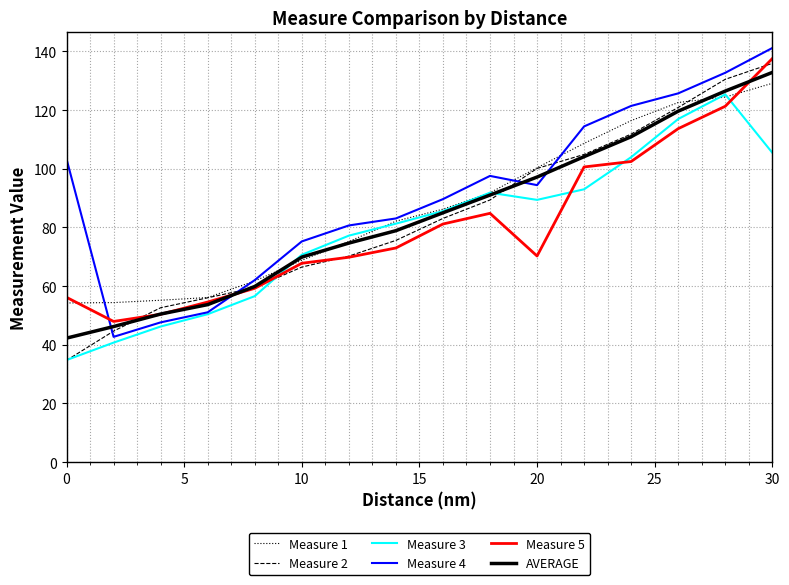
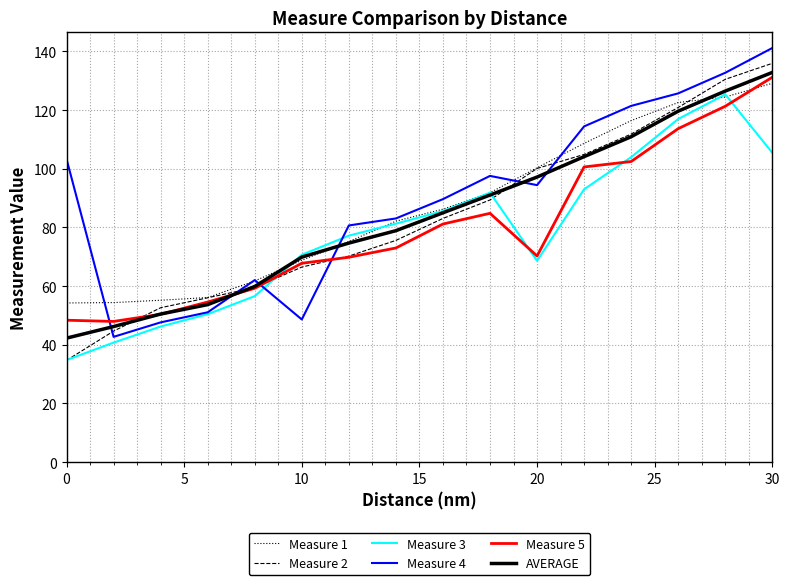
Measure 5, 0: 56 -> 48
Measure 4, 10: 75 -> 49
Measure 3, 20: 89 -> 69
Measure 5, 30: 138 -> 131
